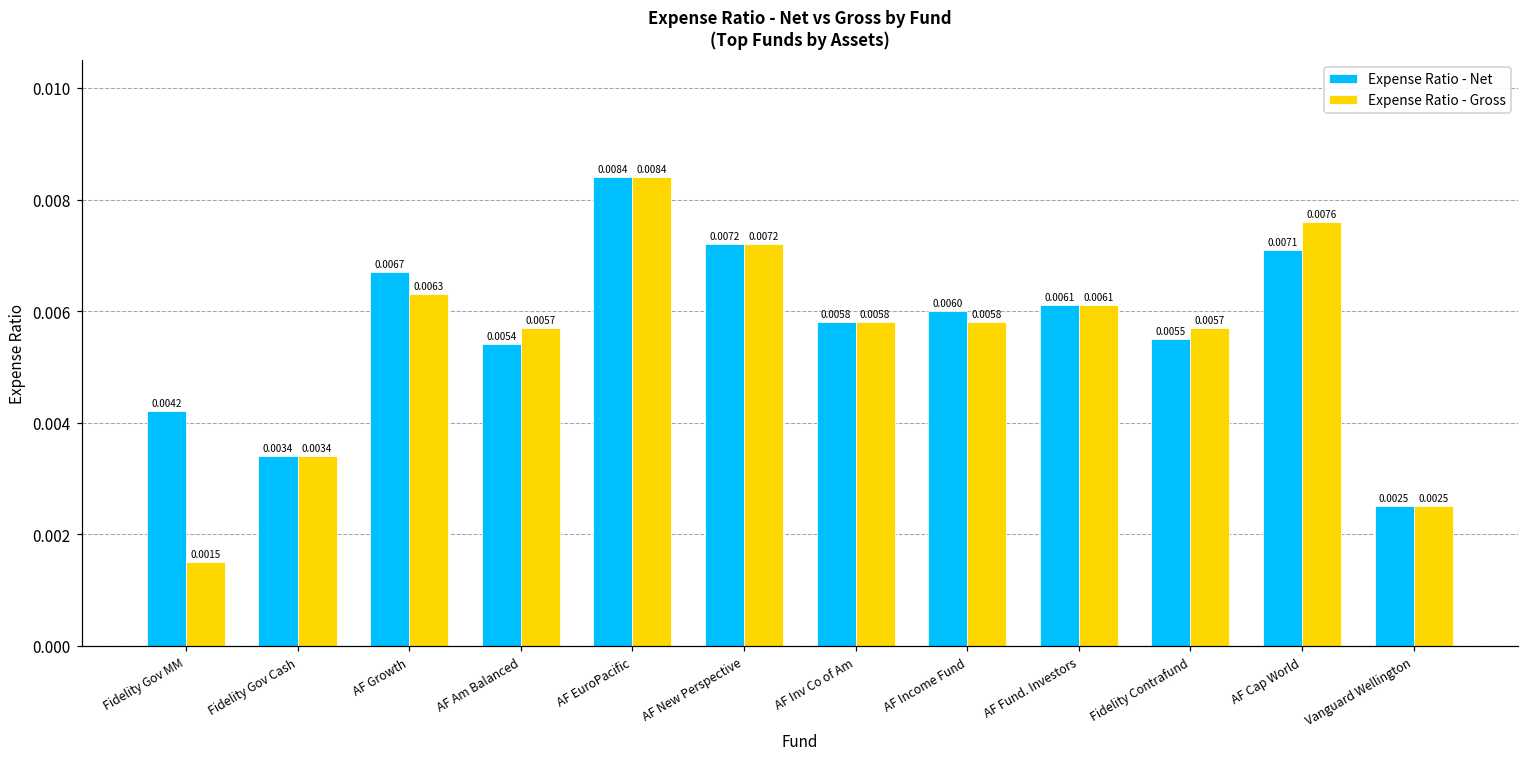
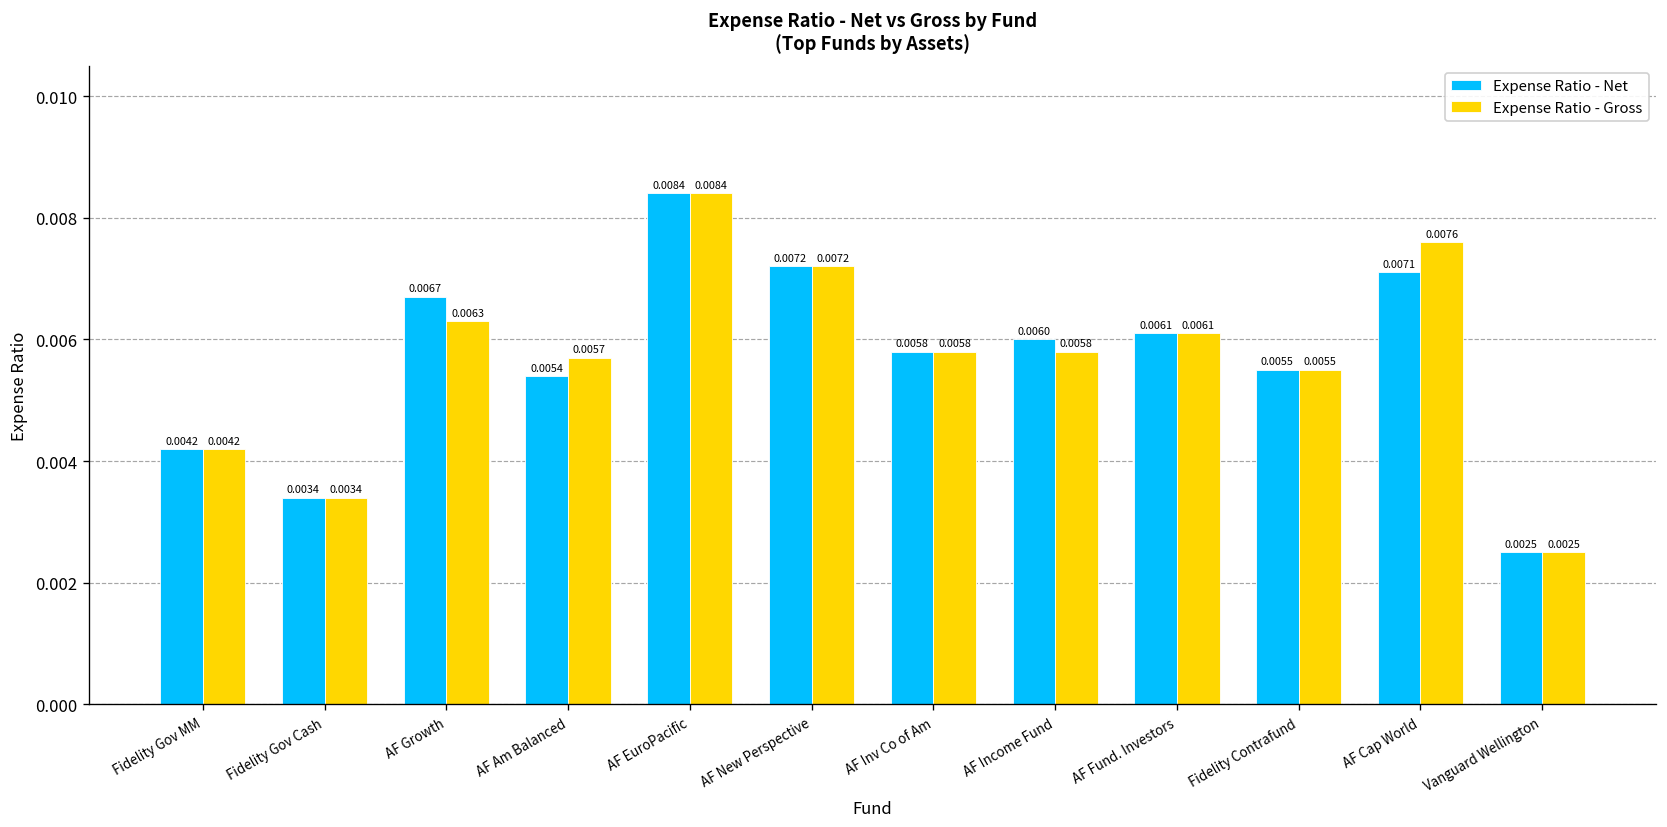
Expense Ratio - Gross, Fidelity Gov MM: 0.0015 -> 0.0042
Expense Ratio - Gross, Fidelity Contrafund: 0.0057 -> 0.0055
